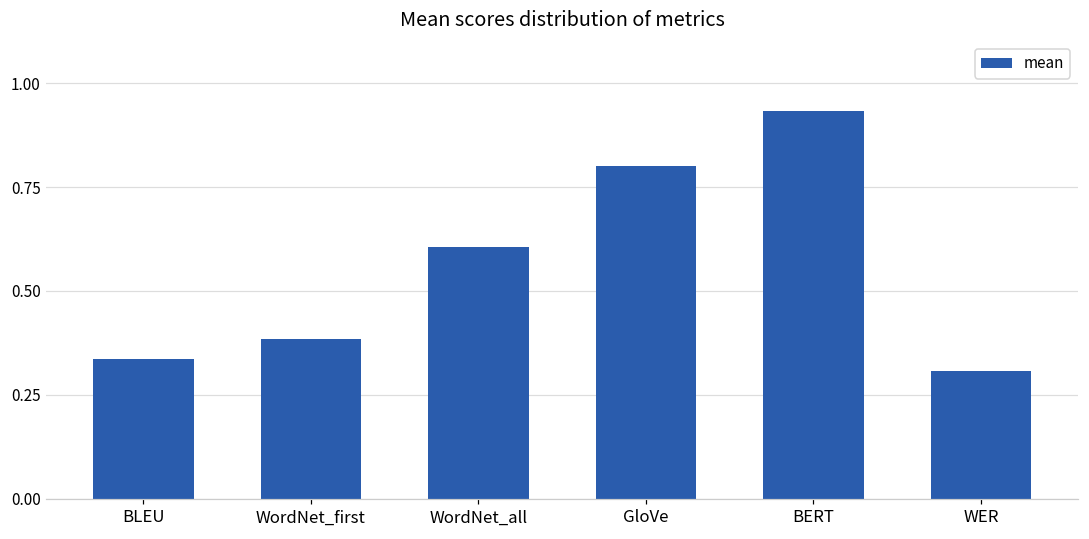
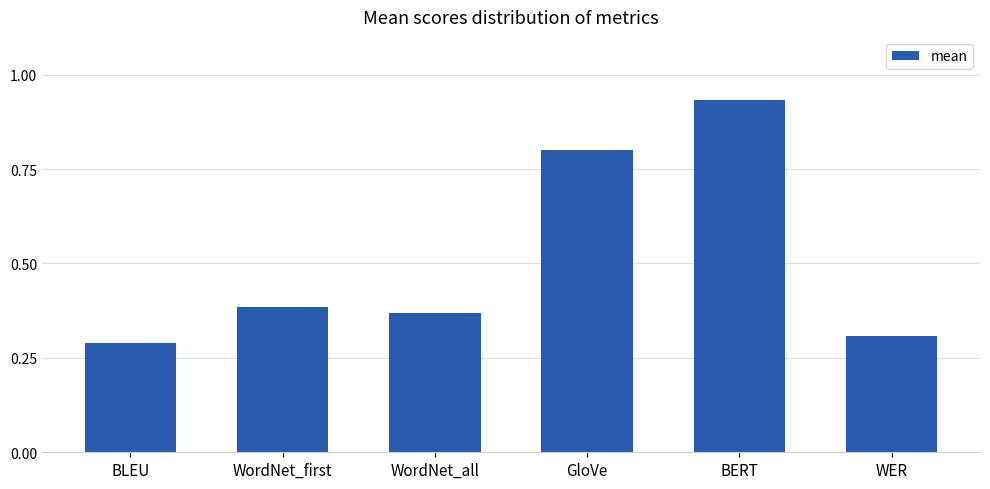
BLEU: 0.34 -> 0.29
WordNet_all: 0.61 -> 0.37
